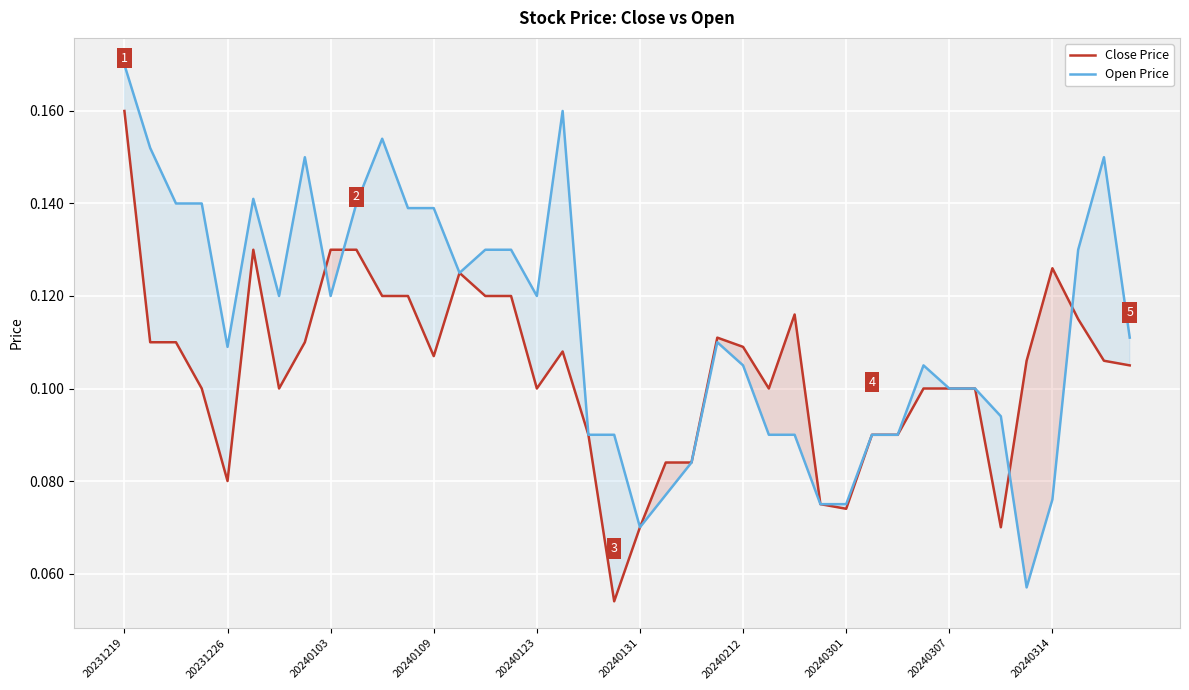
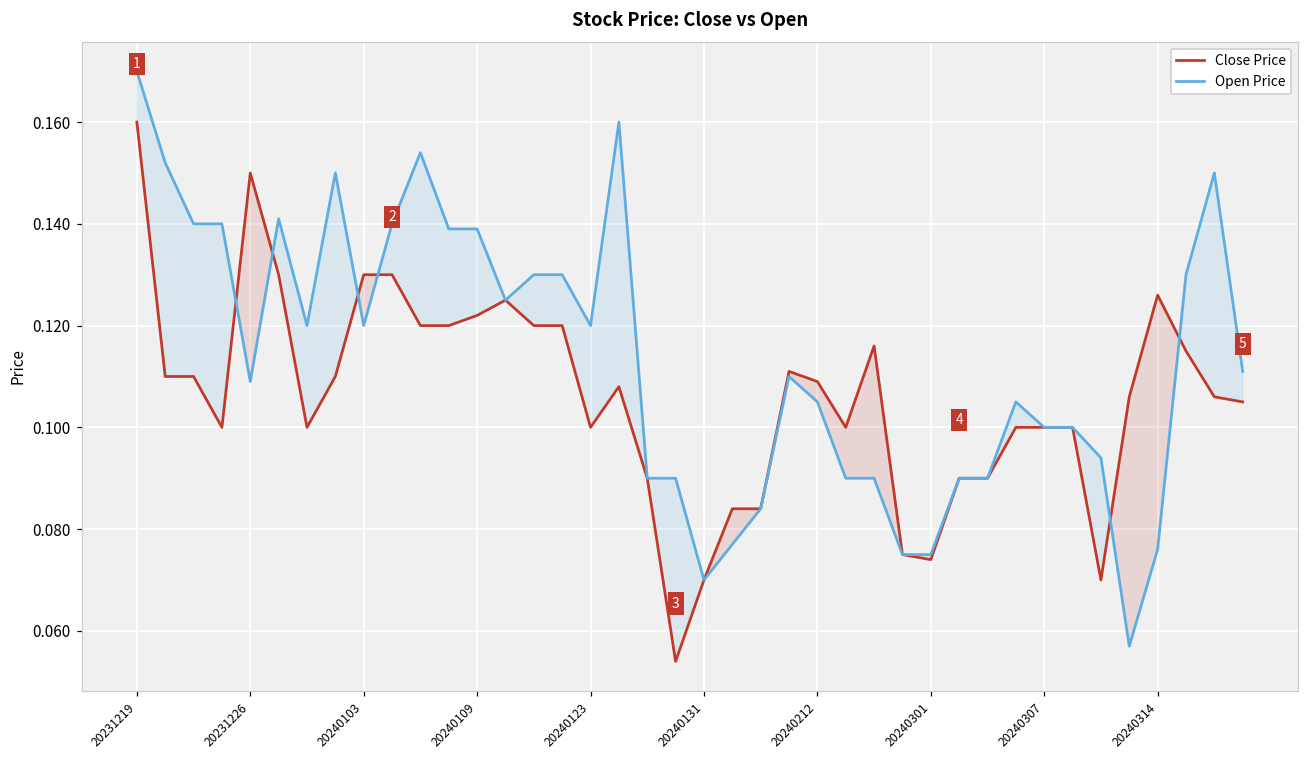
Close Price, 20231226: 0.08 -> 0.15
Close Price, 20240109: 0.107 -> 0.122
